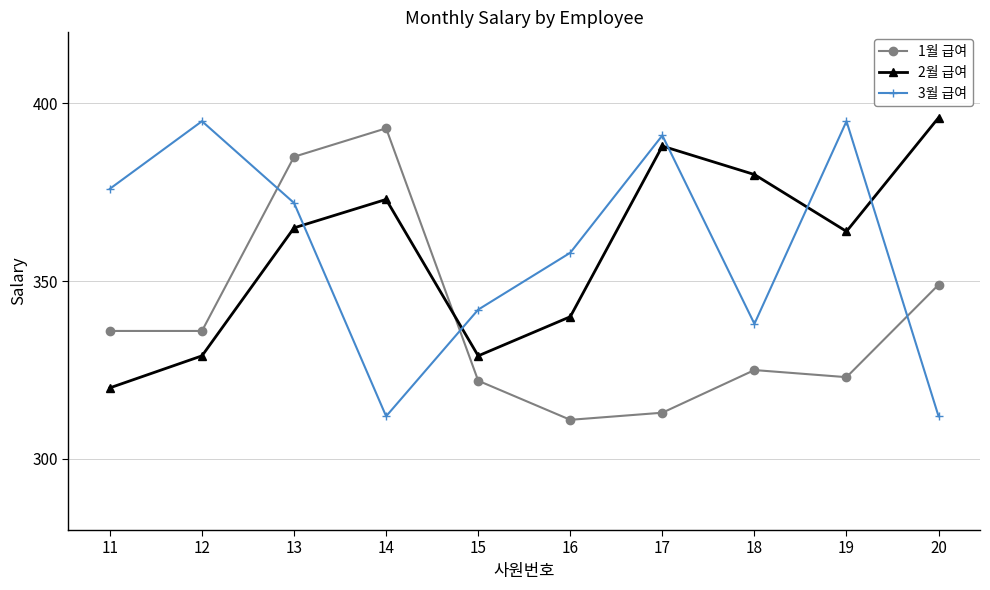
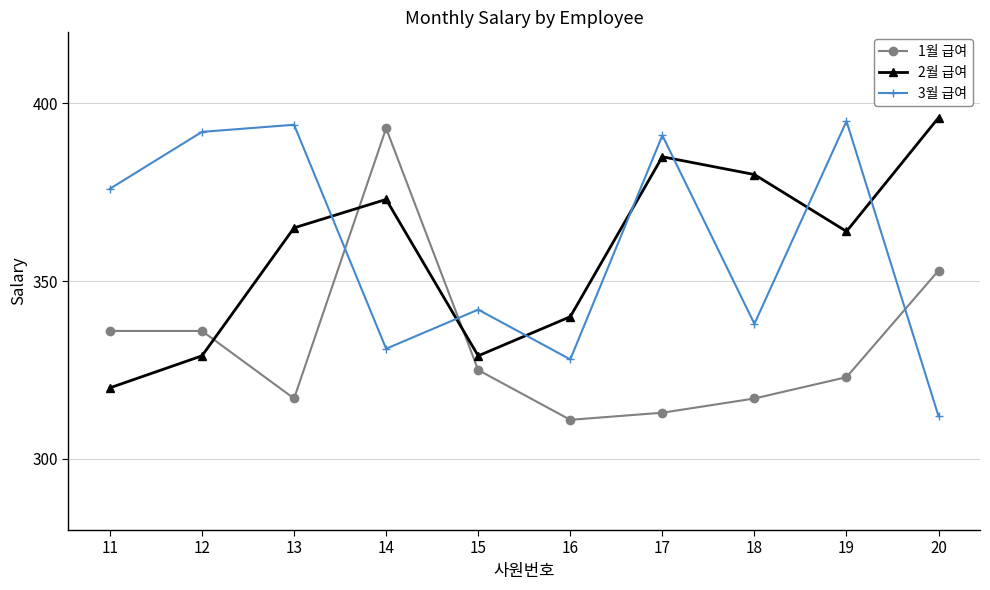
3월 급여, 12: 395 -> 392
1월 급여, 13: 385 -> 317
3월 급여, 13: 372 -> 394
3월 급여, 14: 312 -> 331
1월 급여, 15: 322 -> 325
3월 급여, 16: 358 -> 328
2월 급여, 17: 388 -> 385
1월 급여, 18: 325 -> 317
1월 급여, 20: 349 -> 353
